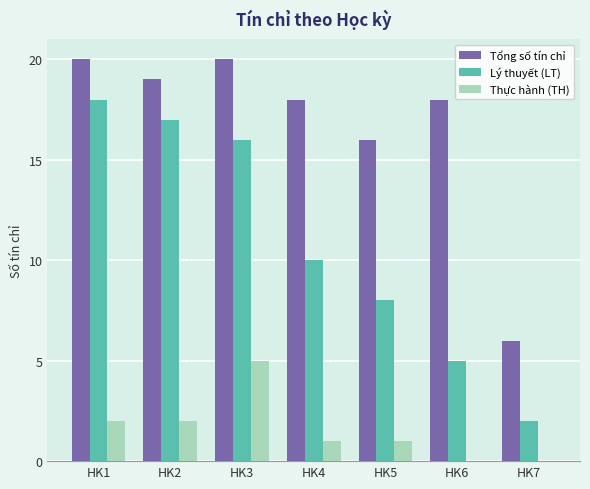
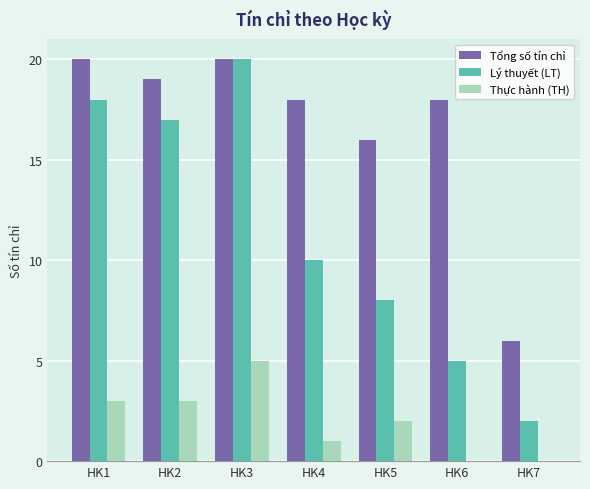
Thực hành (TH), HK1: 2 -> 3
Thực hành (TH), HK2: 2 -> 3
Lý thuyết (LT), HK3: 16 -> 20
Thực hành (TH), HK5: 1 -> 2
